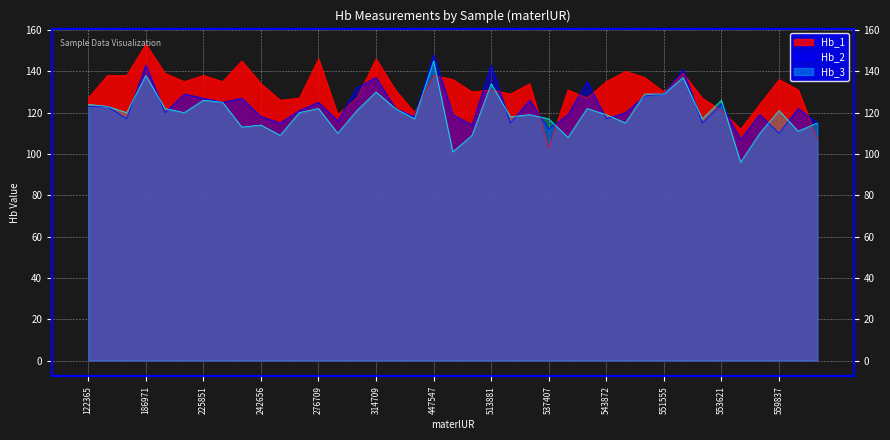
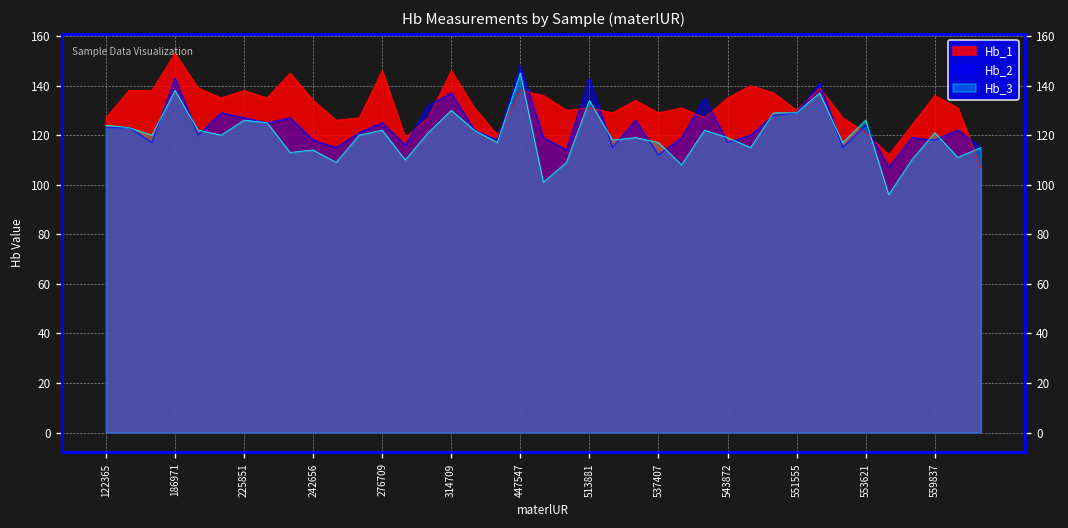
Hb_1, 537407: 103 -> 129
Hb_2, 559837: 110 -> 118
